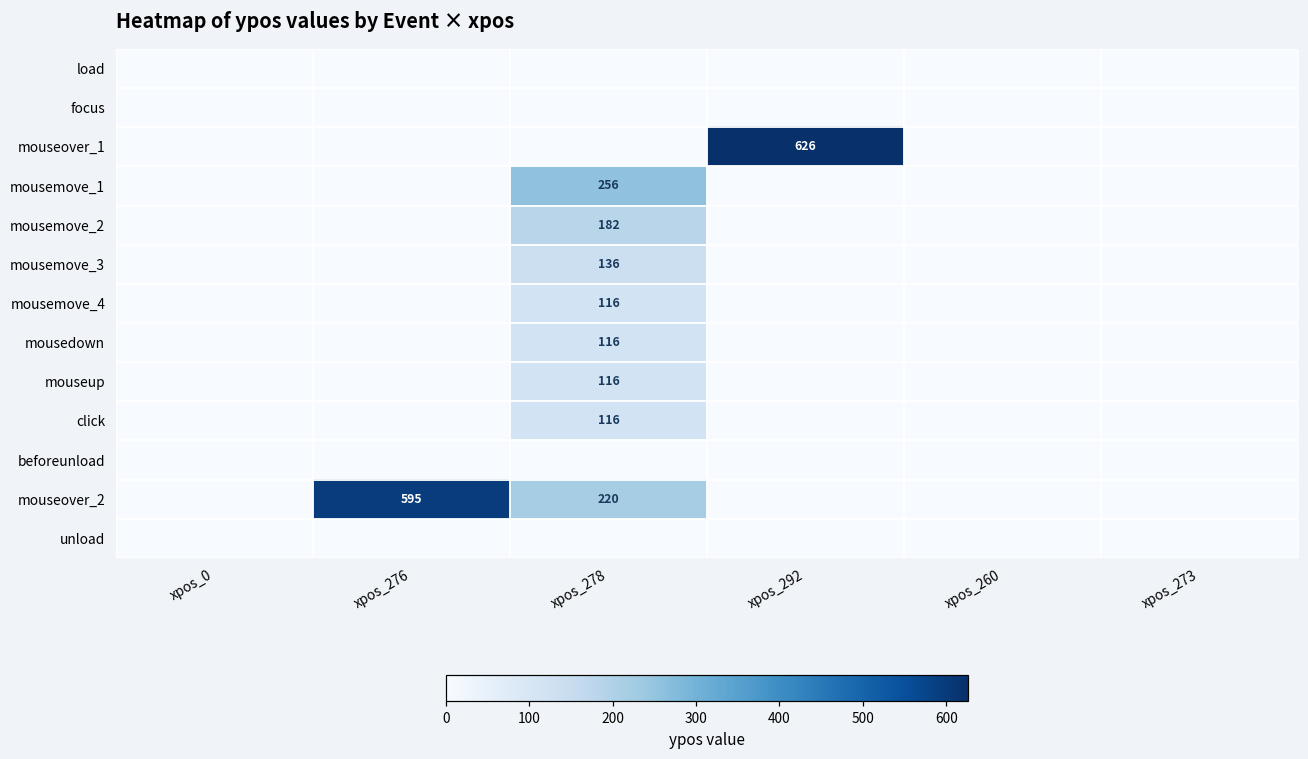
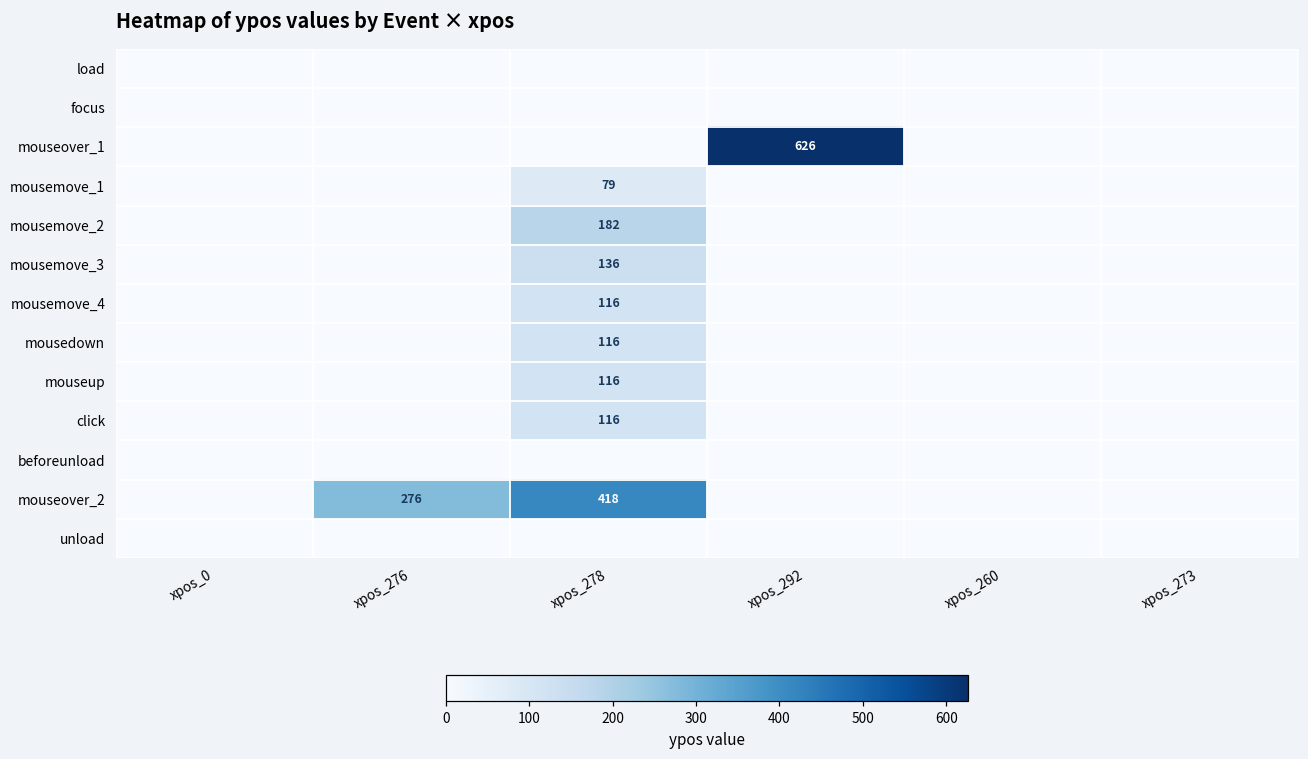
mousemove_1, xpos_278: 256 -> 79
mouseover_2, xpos_276: 595 -> 276
mouseover_2, xpos_278: 220 -> 418
